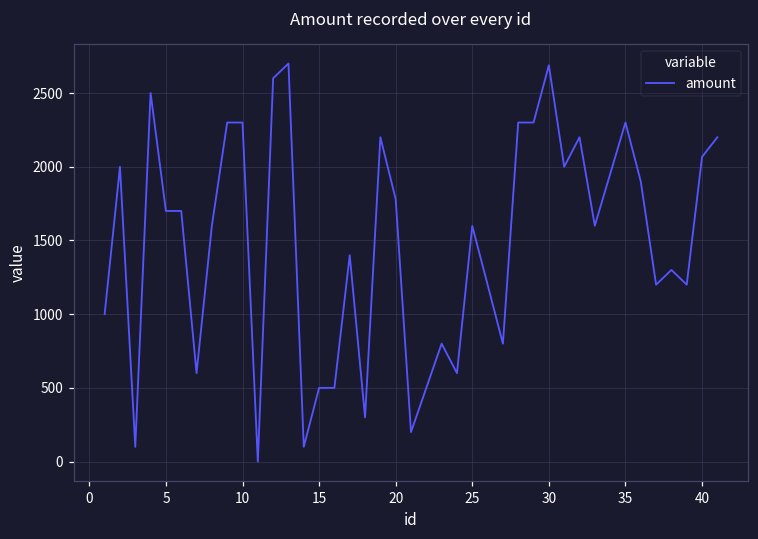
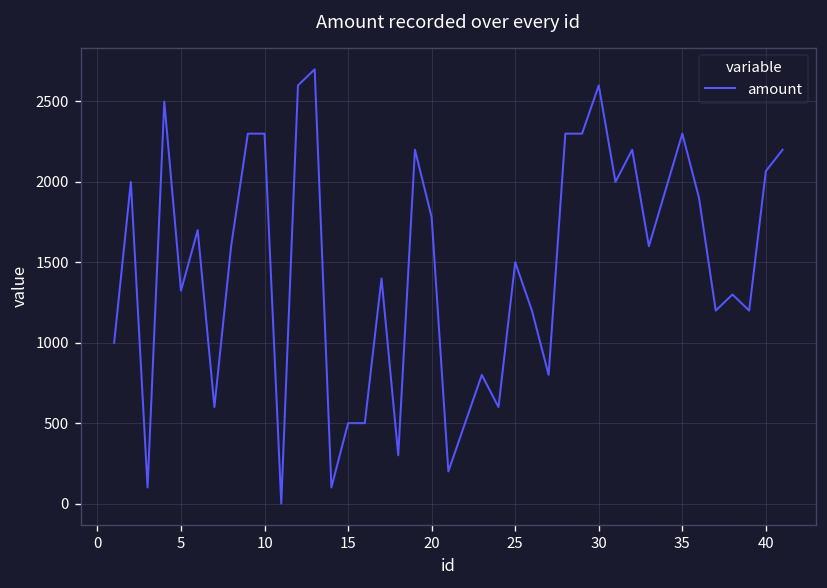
5: 1700 -> 1320
25: 1600 -> 1500
30: 2690 -> 2600
